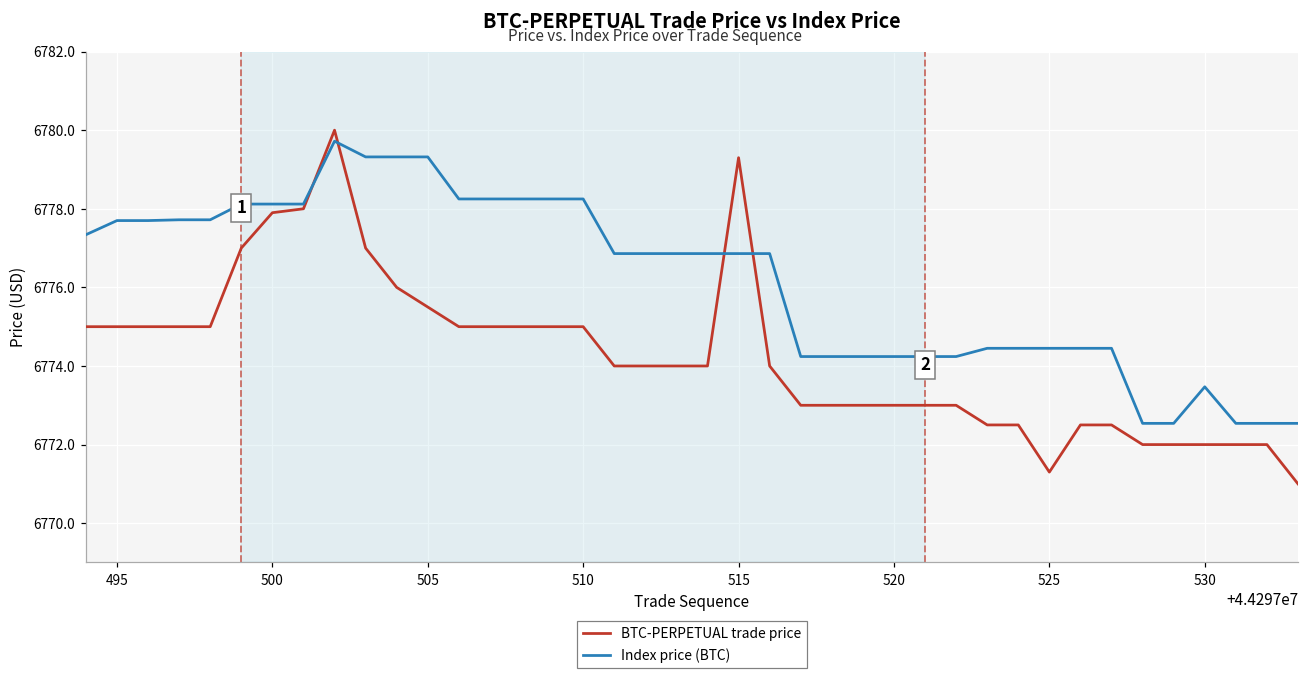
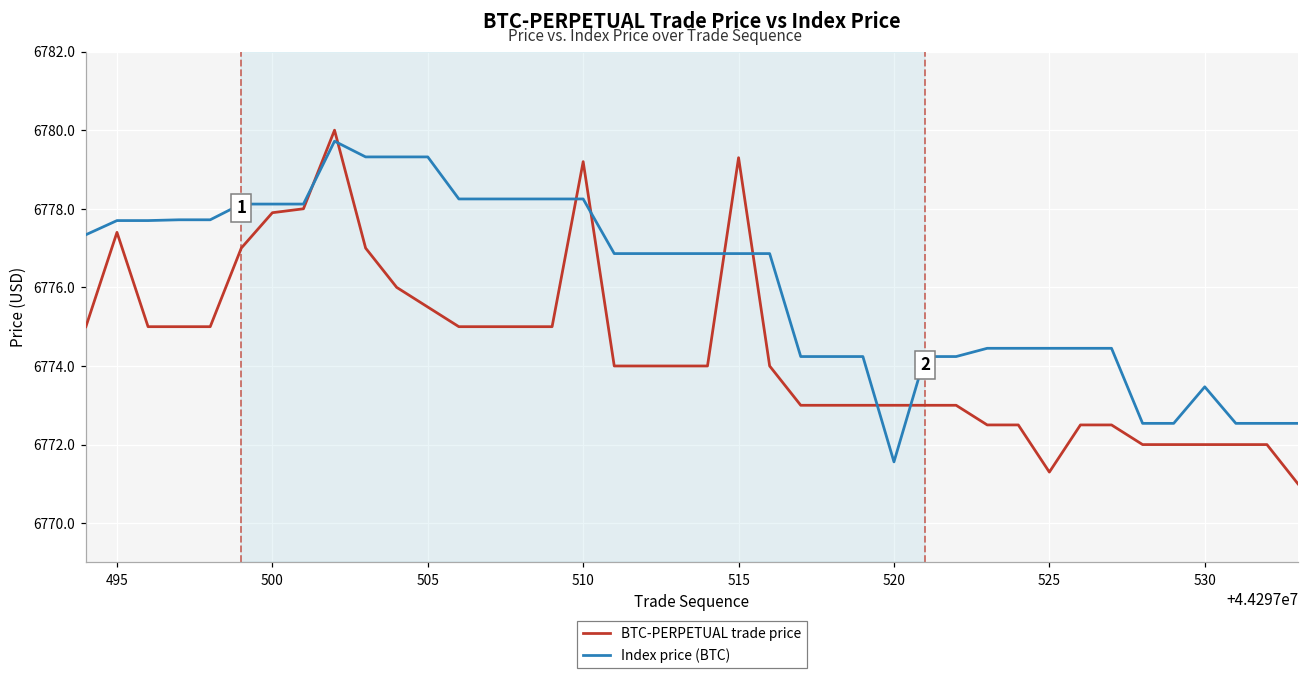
BTC-PERPETUAL trade price, 495: 6775.0 -> 6777.4
BTC-PERPETUAL trade price, 510: 6775.0 -> 6779.2
Index price (BTC), 520: 6774.2 -> 6771.6
